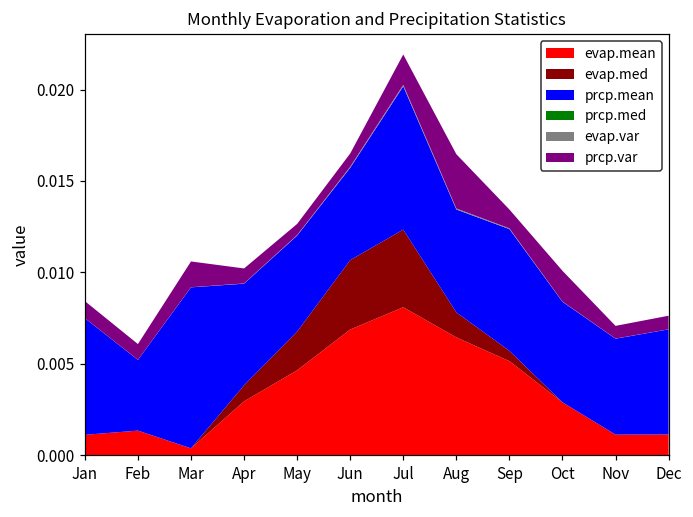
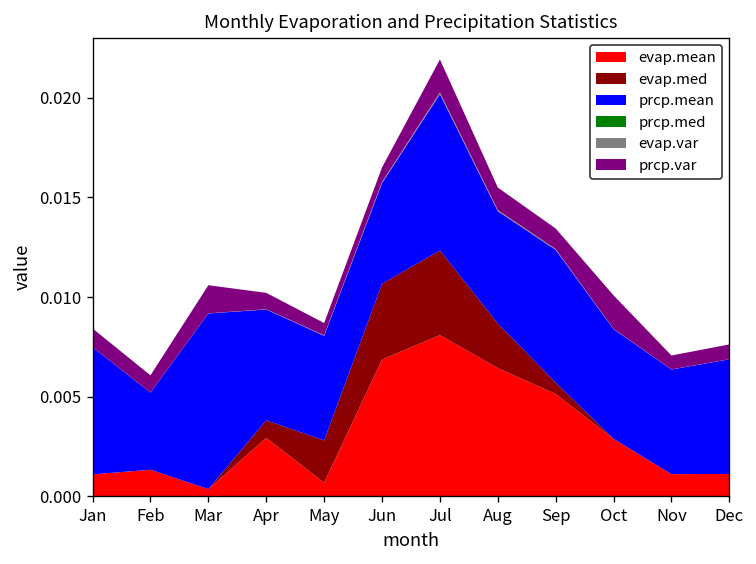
evap.mean, May: 0.0046 -> 0.0007
evap.med, Aug: 0.0014 -> 0.0022
prcp.var, Aug: 0.0030 -> 0.0011
